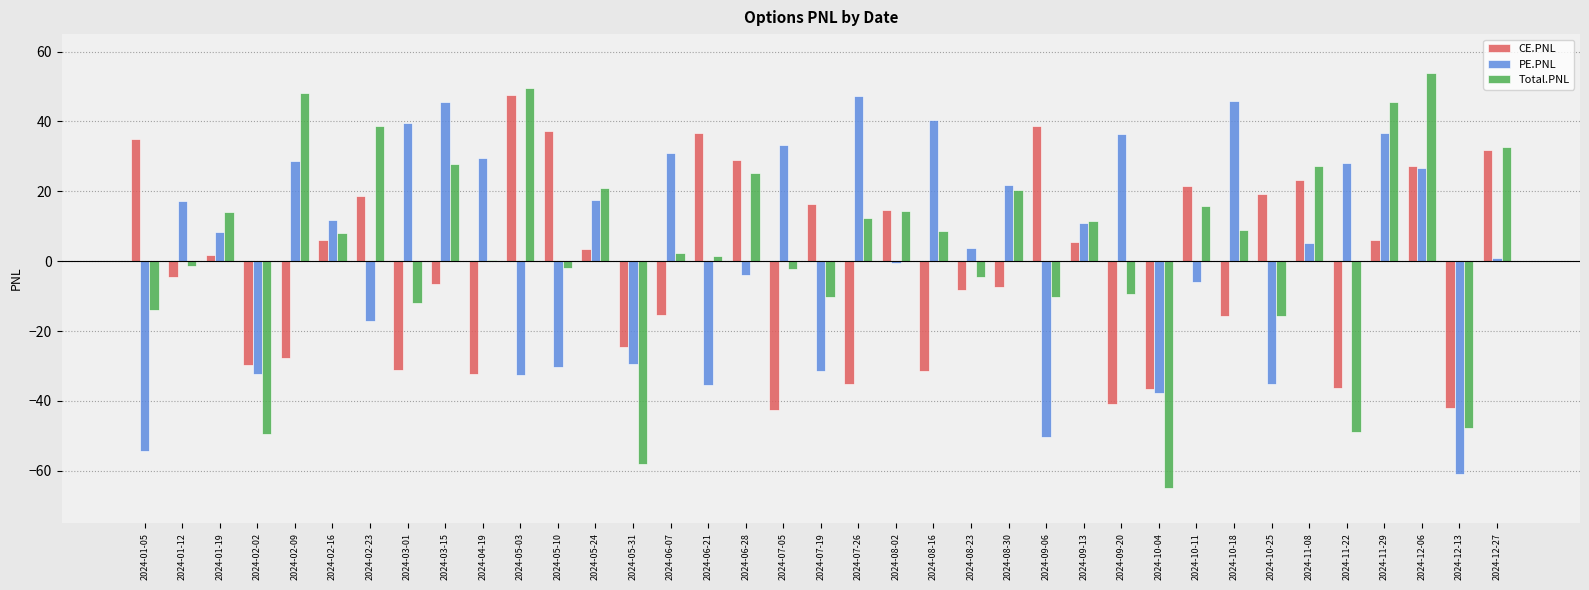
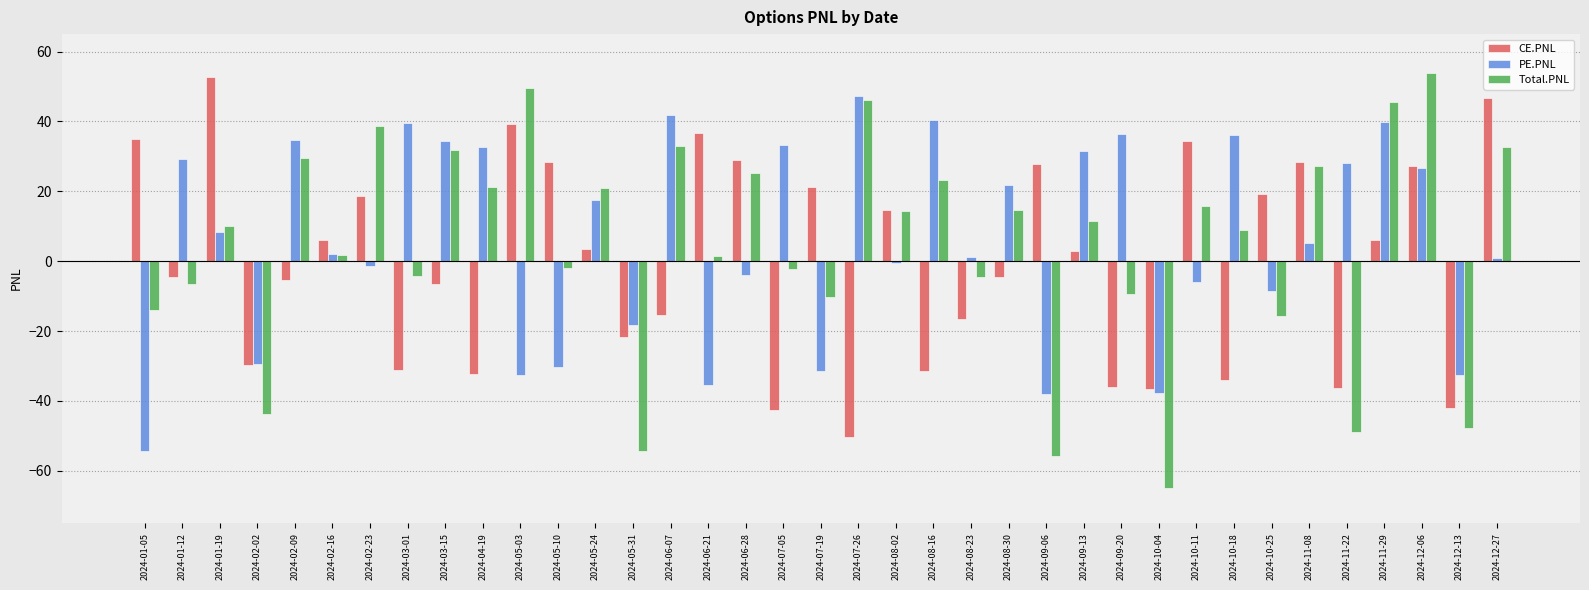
PE.PNL, 2024-01-12: 17 -> 29
Total.PNL, 2024-01-12: -1 -> -6
CE.PNL, 2024-01-19: 2 -> 53
Total.PNL, 2024-01-19: 14 -> 10
PE.PNL, 2024-02-02: -32 -> -29
Total.PNL, 2024-02-02: -50 -> -44
CE.PNL, 2024-02-09: -28 -> -5
PE.PNL, 2024-02-09: 29 -> 35
Total.PNL, 2024-02-09: 48 -> 29
PE.PNL, 2024-02-16: 12 -> 2
Total.PNL, 2024-02-16: 8 -> 2
PE.PNL, 2024-02-23: -17 -> -1
Total.PNL, 2024-03-01: -12 -> -4
PE.PNL, 2024-03-15: 46 -> 34
Total.PNL, 2024-03-15: 28 -> 32
PE.PNL, 2024-04-19: 30 -> 33
Total.PNL, 2024-04-19: 0 -> 21
CE.PNL, 2024-05-03: 48 -> 39
CE.PNL, 2024-05-10: 37 -> 28
CE.PNL, 2024-05-31: -25 -> -22
PE.PNL, 2024-05-31: -30 -> -18
Total.PNL, 2024-05-31: -58 -> -54
PE.PNL, 2024-06-07: 31 -> 42
Total.PNL, 2024-06-07: 2 -> 33
CE.PNL, 2024-07-19: 16 -> 21
CE.PNL, 2024-07-26: -35 -> -50
Total.PNL, 2024-07-26: 12 -> 46
Total.PNL, 2024-08-16: 9 -> 23
CE.PNL, 2024-08-23: -8 -> -16
PE.PNL, 2024-08-23: 4 -> 1
CE.PNL, 2024-08-30: -7 -> -4
Total.PNL, 2024-08-30: 20 -> 15
CE.PNL, 2024-09-06: 39 -> 28
PE.PNL, 2024-09-06: -50 -> -38
Total.PNL, 2024-09-06: -10 -> -56
CE.PNL, 2024-09-13: 6 -> 3
PE.PNL, 2024-09-13: 11 -> 31
CE.PNL, 2024-09-20: -41 -> -36
CE.PNL, 2024-10-11: 22 -> 34
CE.PNL, 2024-10-18: -16 -> -34
PE.PNL, 2024-10-18: 46 -> 36
PE.PNL, 2024-10-25: -35 -> -9
CE.PNL, 2024-11-08: 23 -> 28
PE.PNL, 2024-11-29: 37 -> 40
PE.PNL, 2024-12-13: -61 -> -33
CE.PNL, 2024-12-27: 32 -> 47
